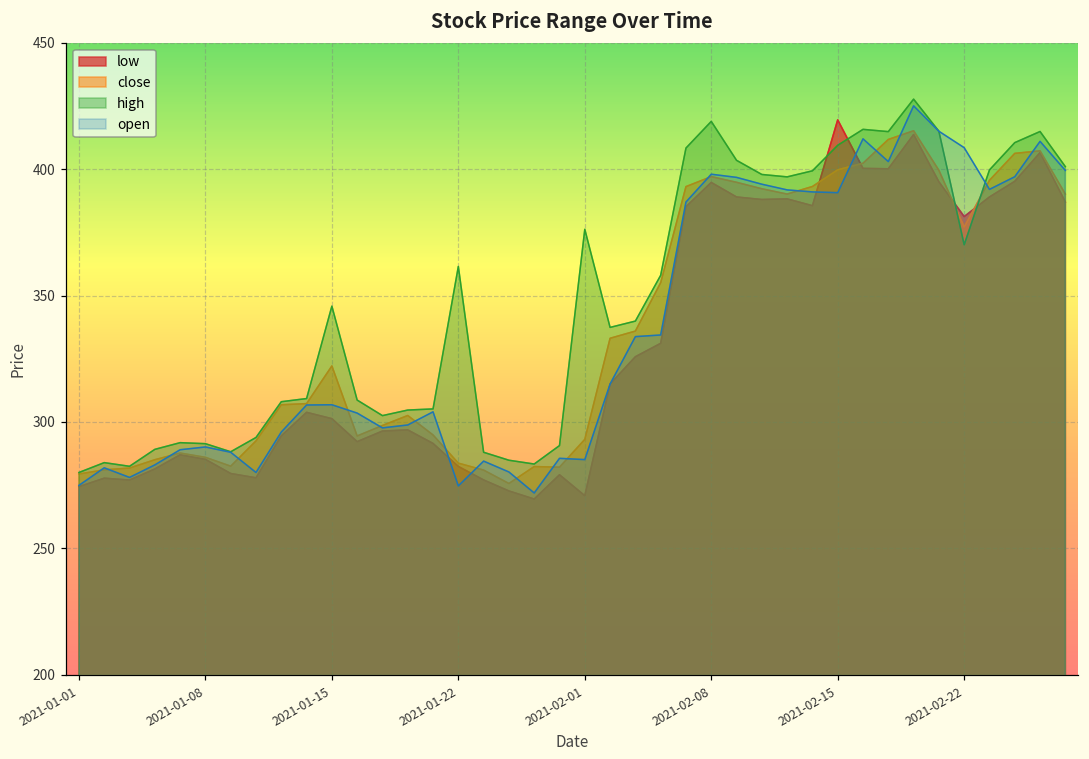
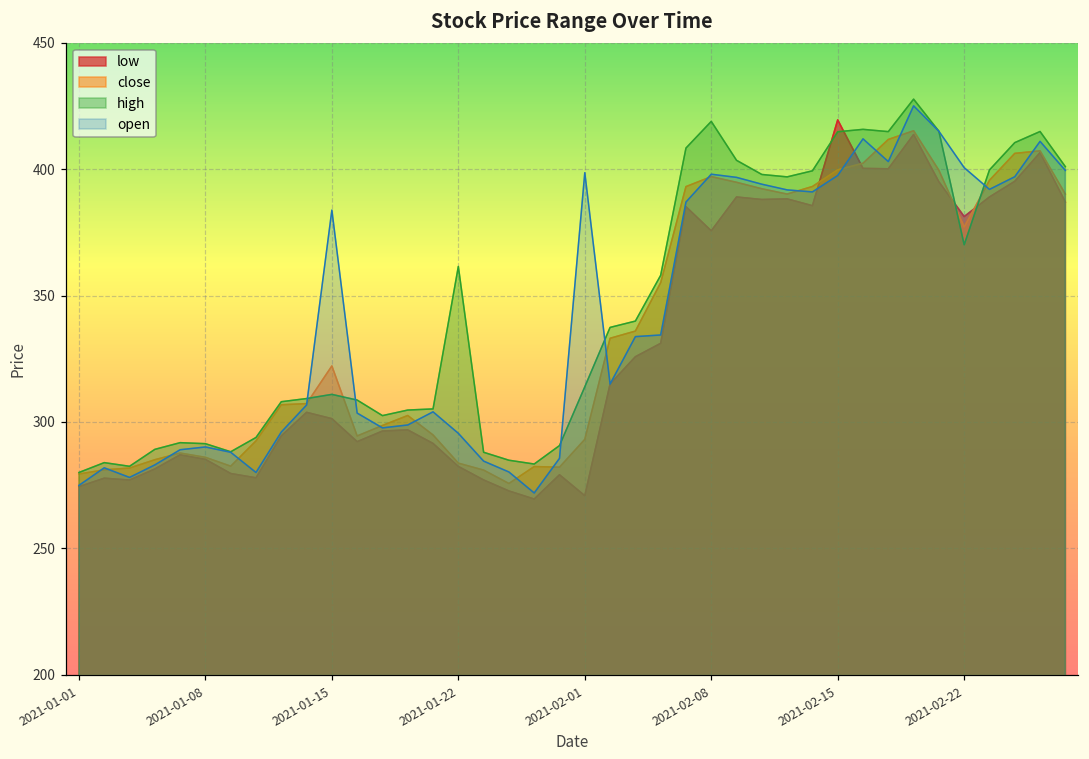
high, 2021-01-15: 346 -> 311
open, 2021-01-15: 307 -> 384
open, 2021-01-22: 275 -> 296
high, 2021-02-01: 376 -> 314
open, 2021-02-01: 285 -> 399
low, 2021-02-08: 395 -> 376
high, 2021-02-15: 409 -> 415
open, 2021-02-15: 391 -> 398
open, 2021-02-22: 409 -> 401
